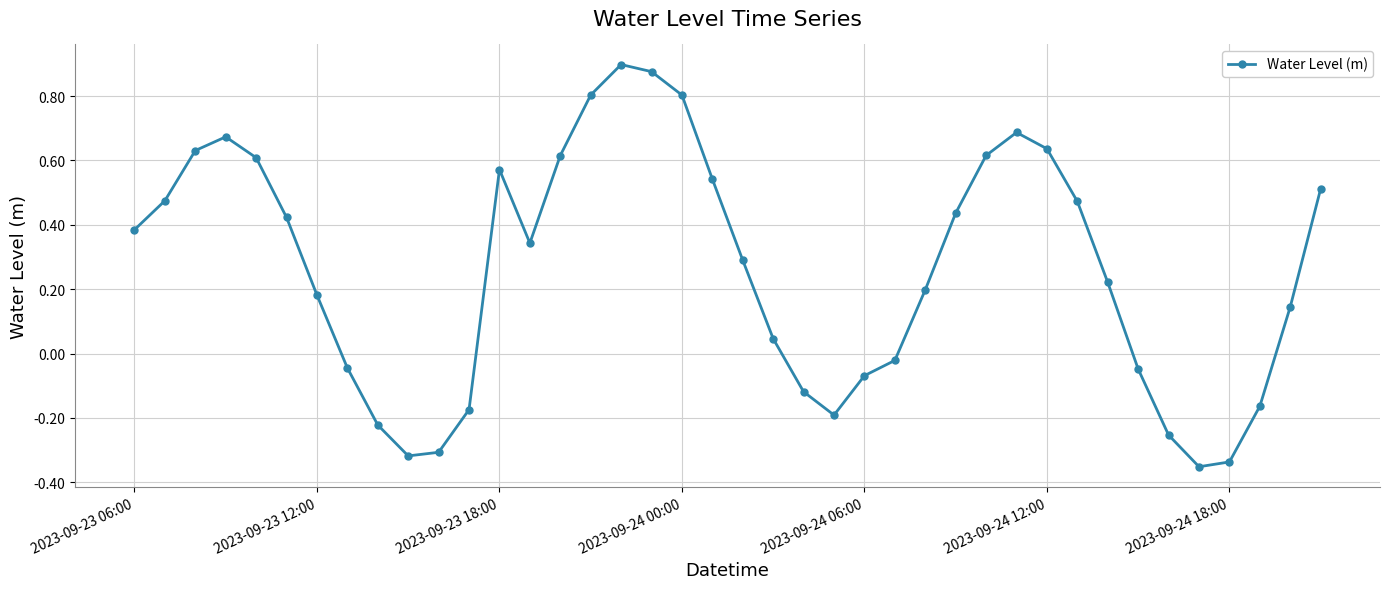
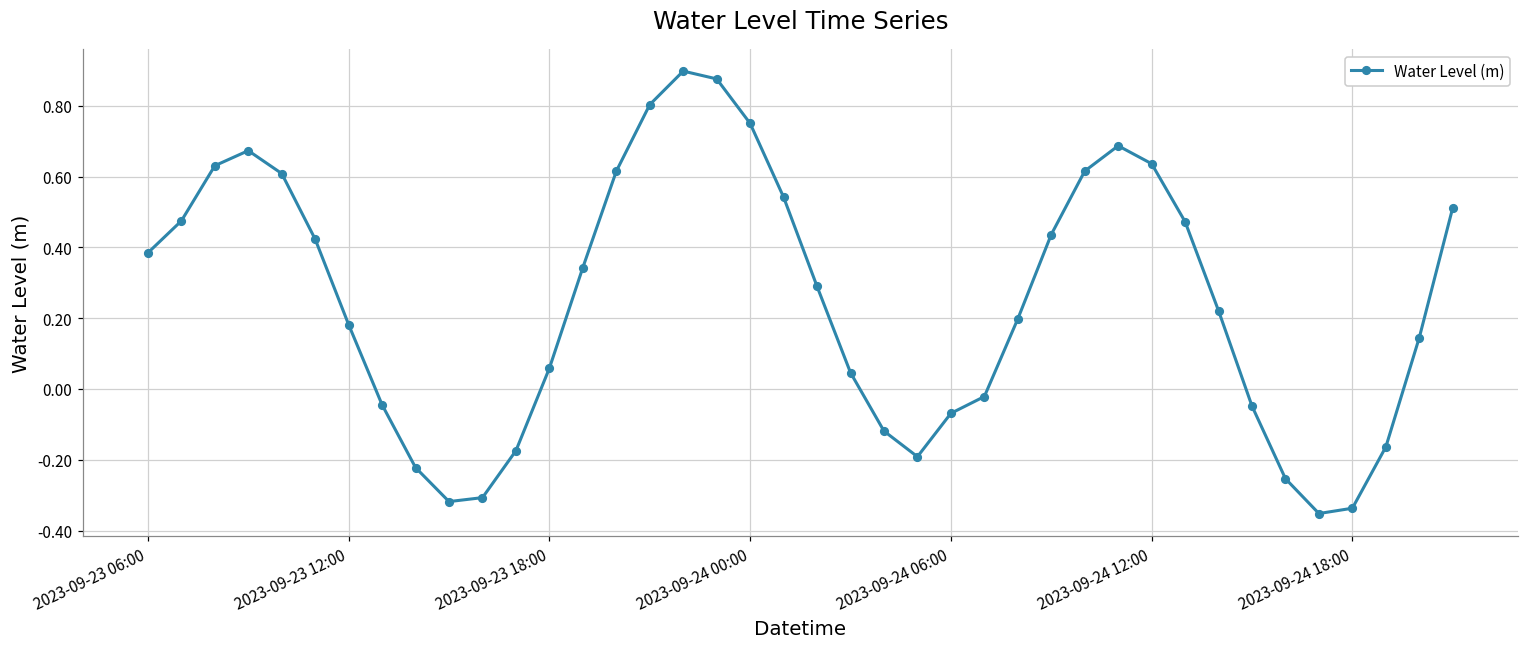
2023-09-23 18:00: 0.57 -> 0.06
2023-09-24 00:00: 0.80 -> 0.75
